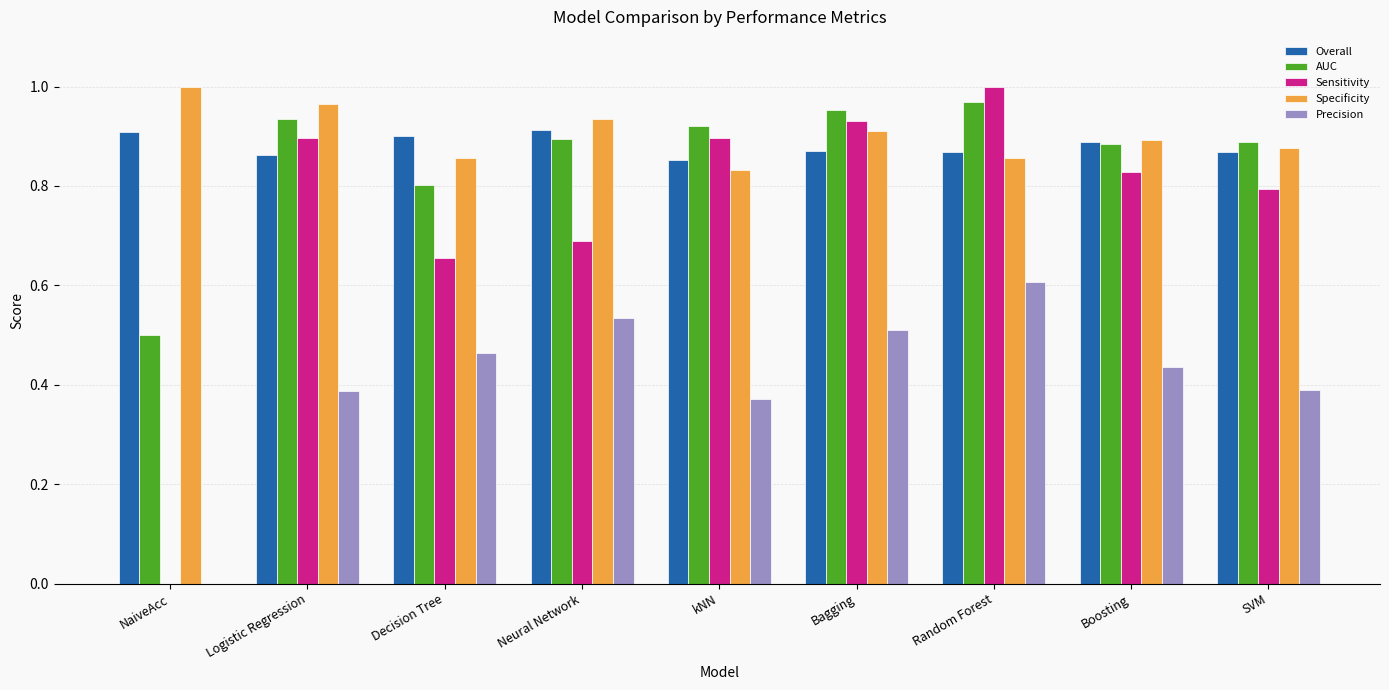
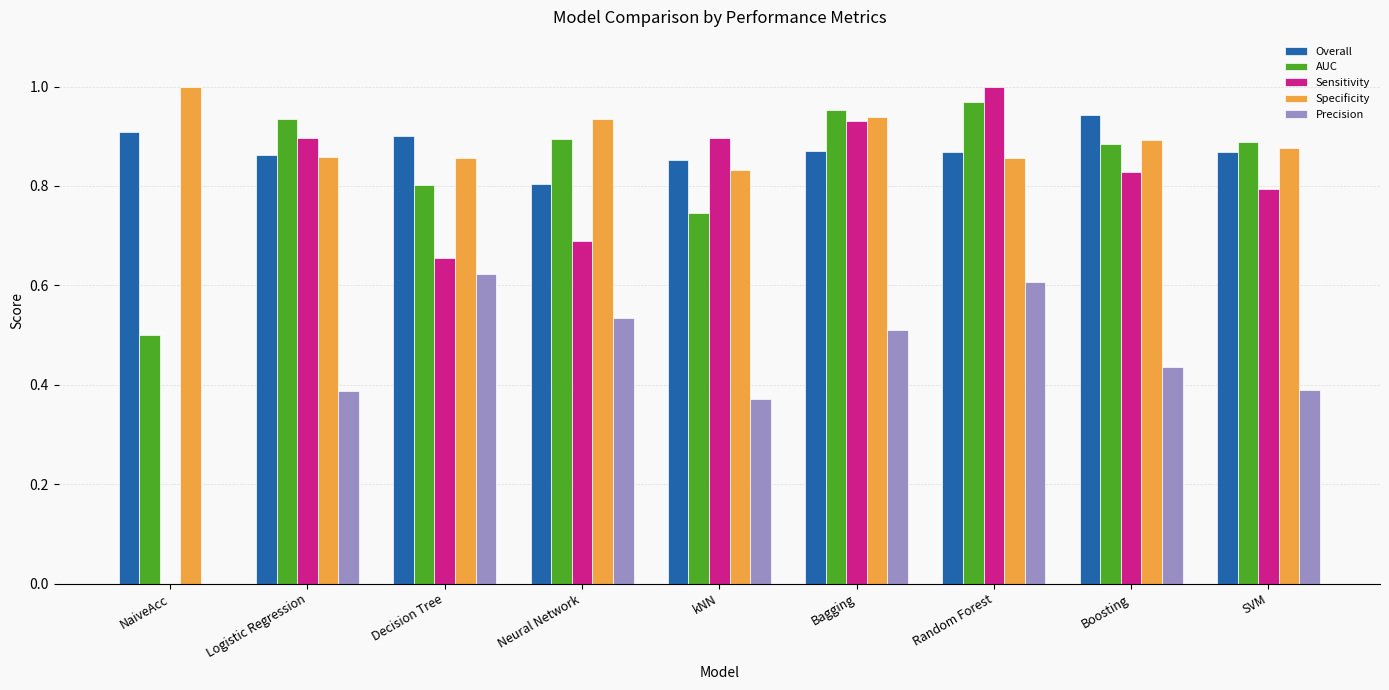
Specificity, Logistic Regression: 0.97 -> 0.86
Precision, Decision Tree: 0.46 -> 0.62
Overall, Neural Network: 0.91 -> 0.80
AUC, kNN: 0.92 -> 0.75
Specificity, Bagging: 0.91 -> 0.94
Overall, Boosting: 0.89 -> 0.94
